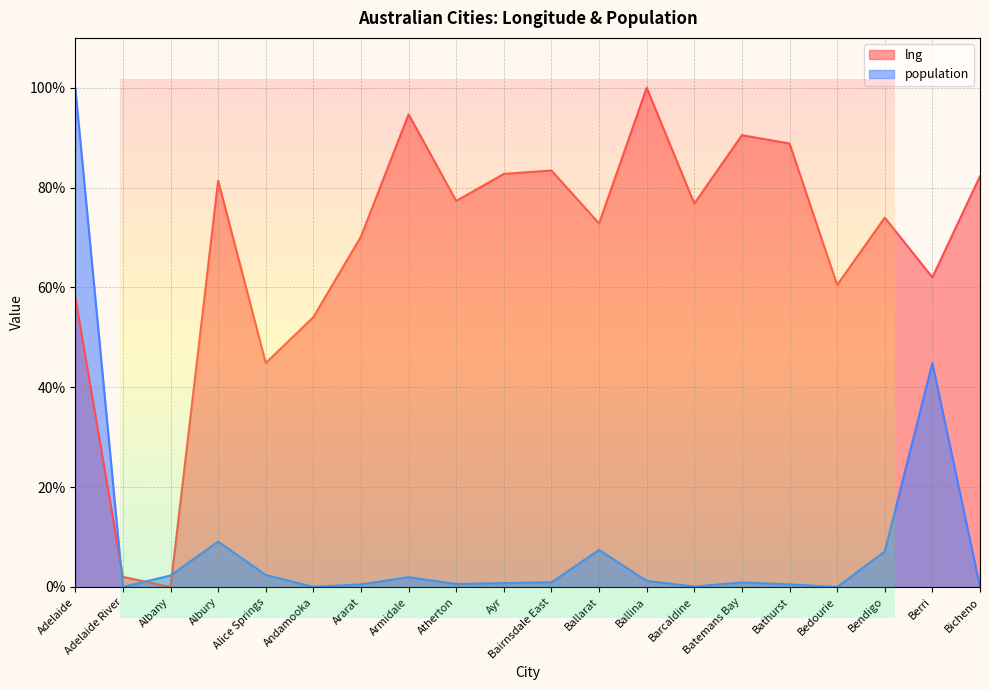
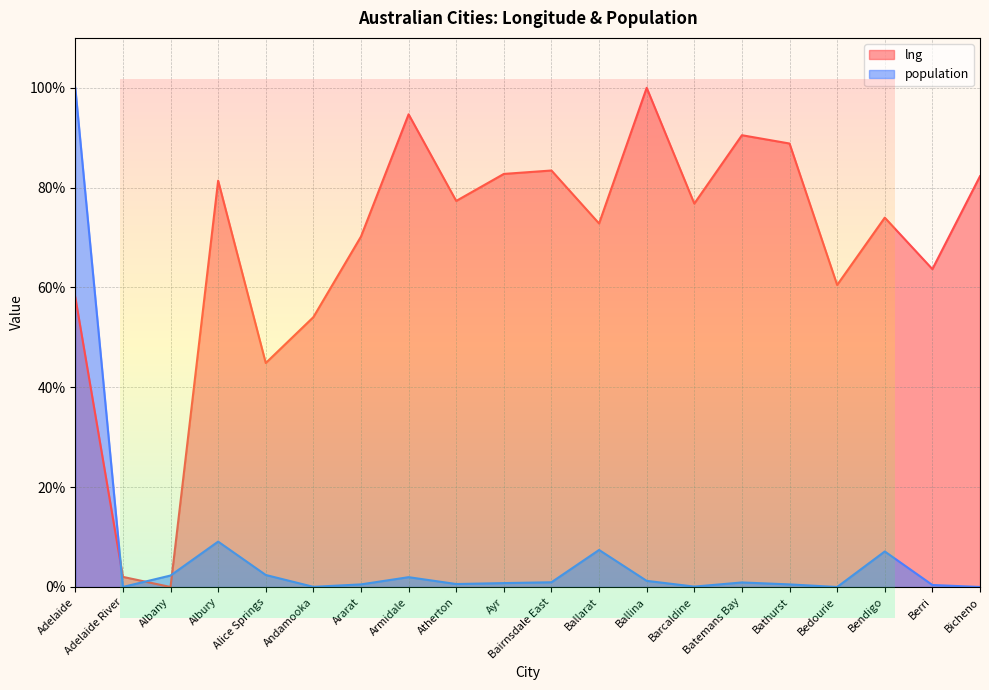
Australian Cities: Longitude & Population, lng, Berri: 62% -> 64%
Australian Cities: Longitude & Population, population, Berri: 45% -> 0%
